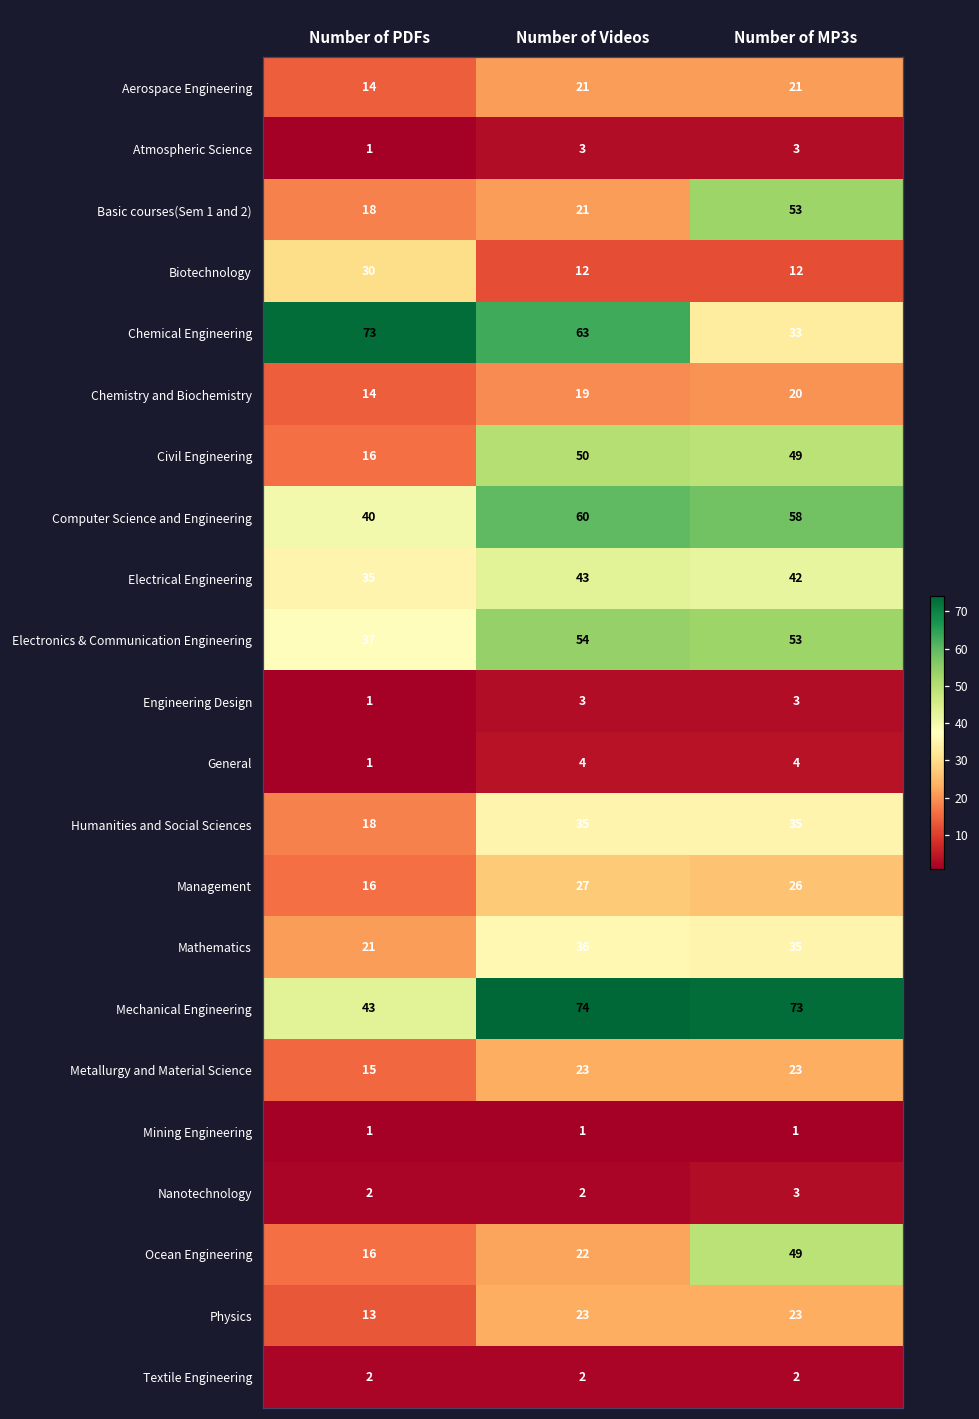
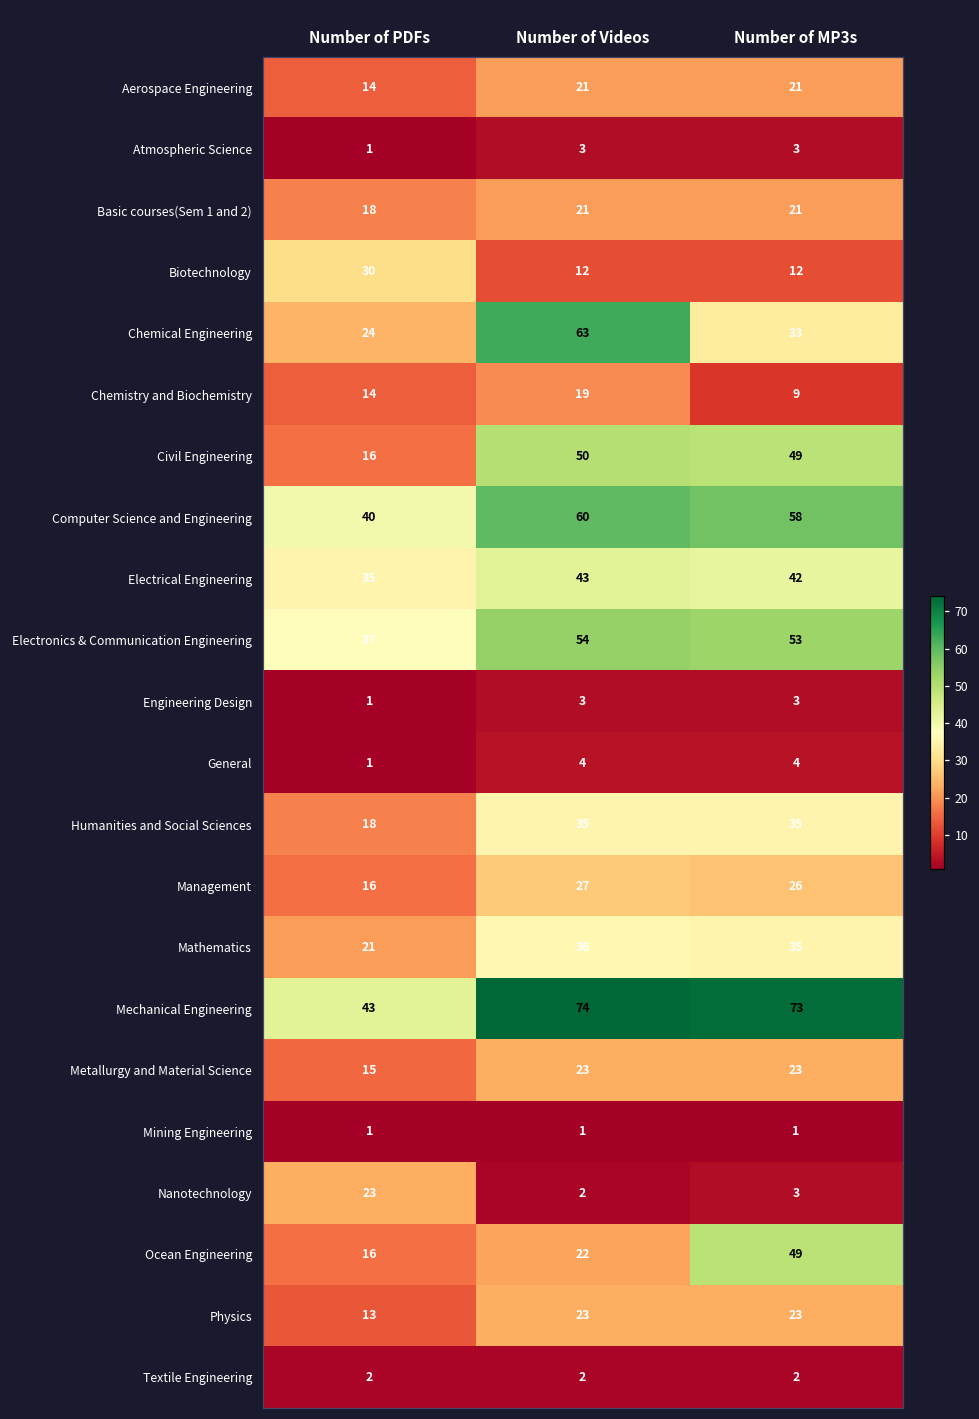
Basic courses(Sem 1 and 2), Number of MP3s: 53 -> 21
Chemical Engineering, Number of PDFs: 73 -> 24
Chemistry and Biochemistry, Number of MP3s: 20 -> 9
Nanotechnology, Number of PDFs: 2 -> 23
